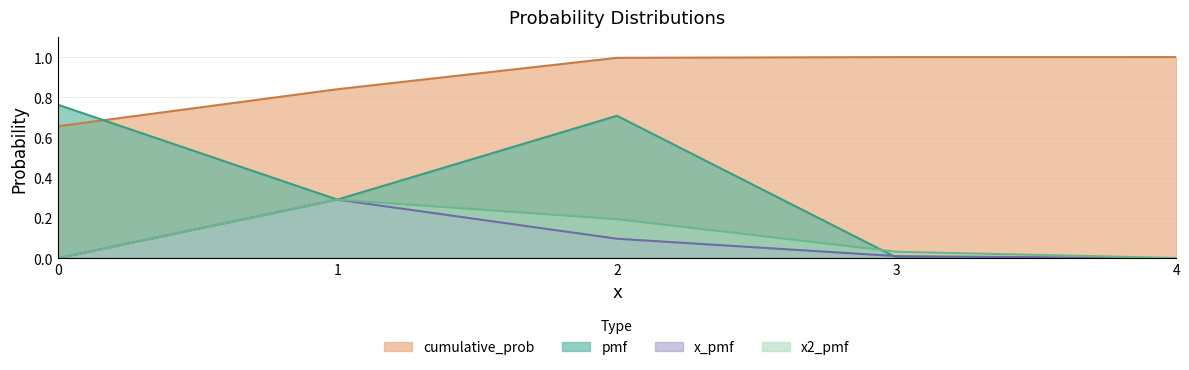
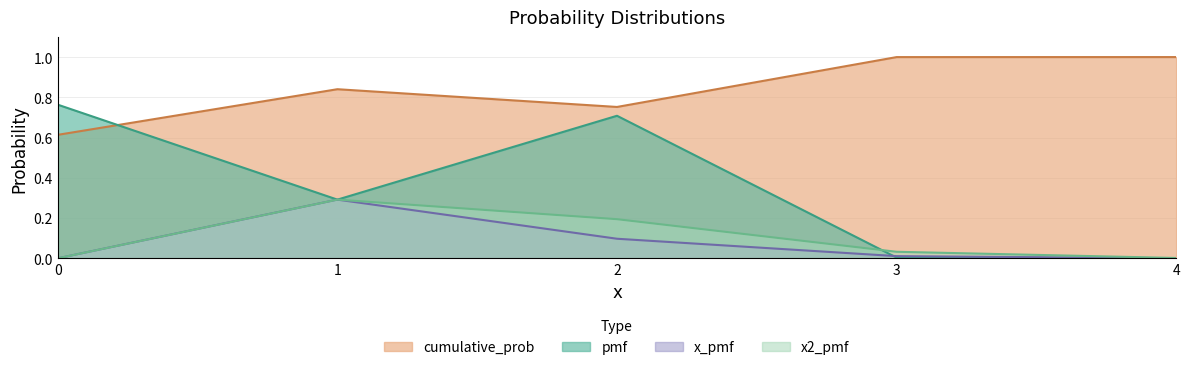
cumulative_prob, 0: 0.66 -> 0.61
cumulative_prob, 2: 1.00 -> 0.75
